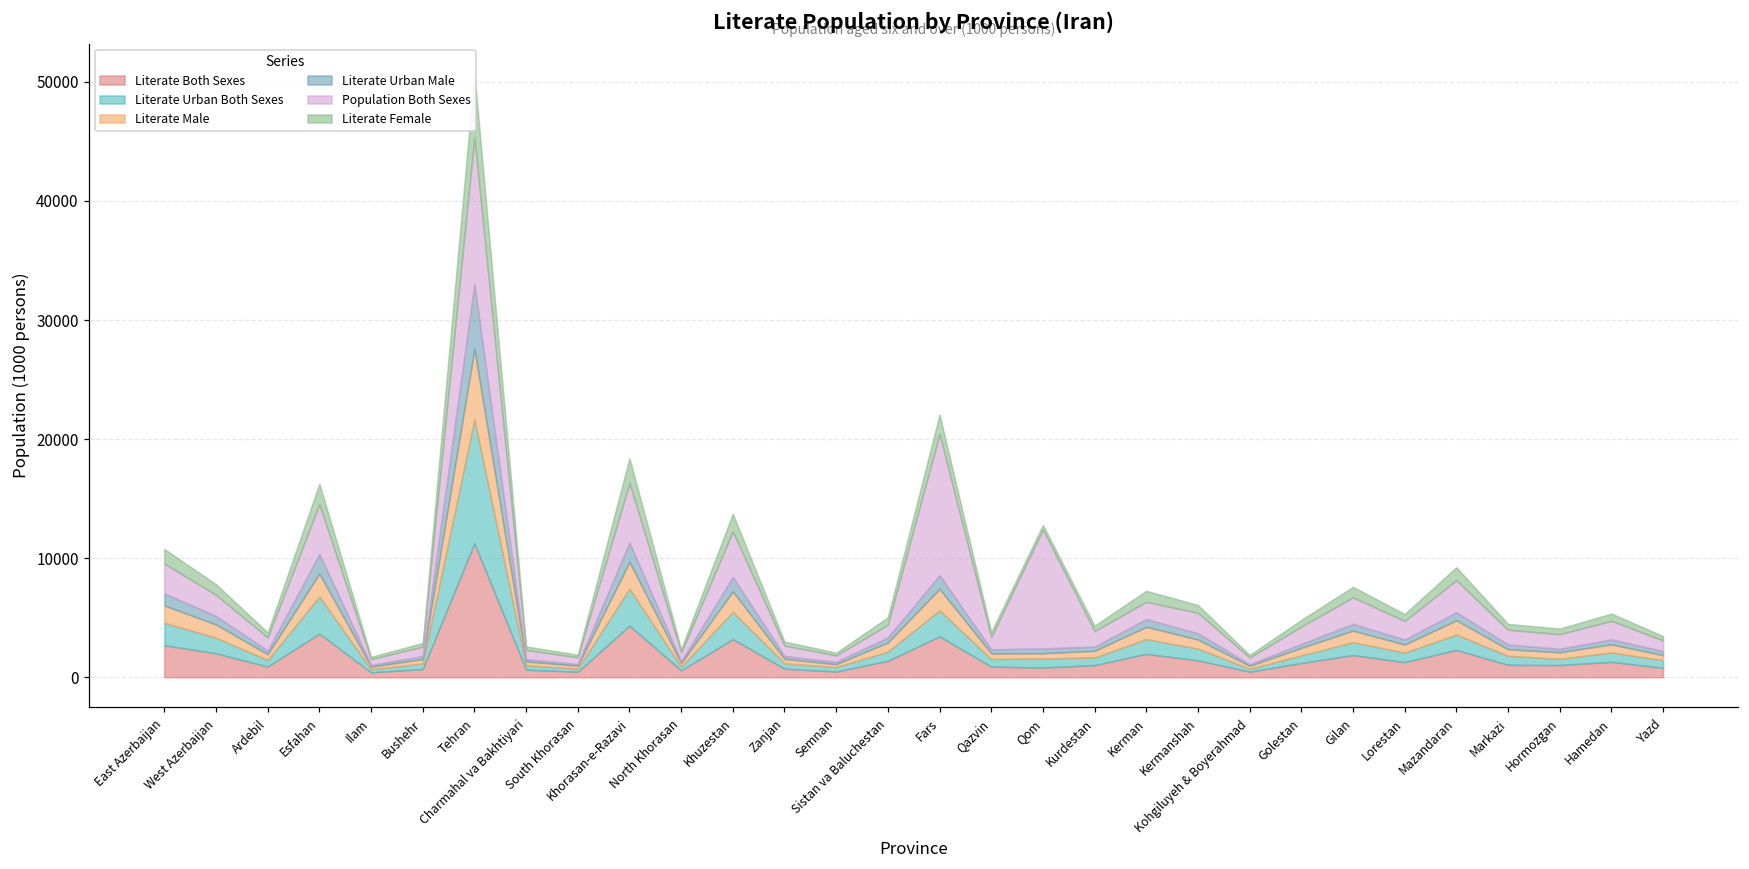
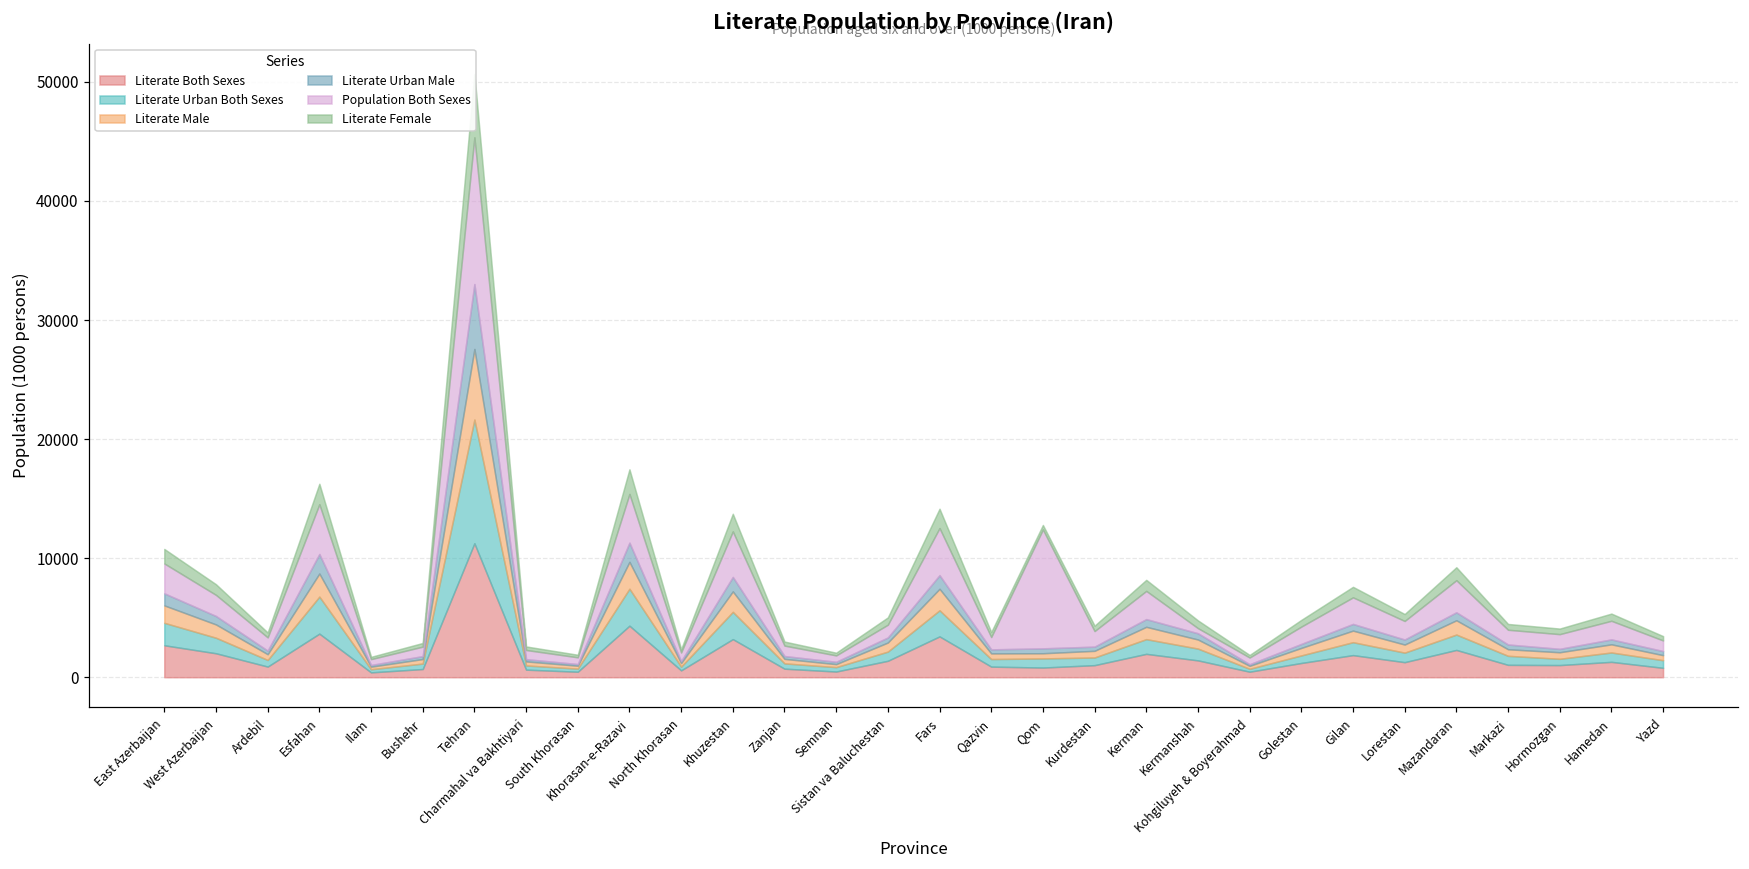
Population Both Sexes, Khorasan-e-Razavi: 5000 -> 4100
Population Both Sexes, Fars: 11900 -> 4000
Population Both Sexes, Kerman: 1500 -> 2400
Population Both Sexes, Kermanshah: 1700 -> 400
